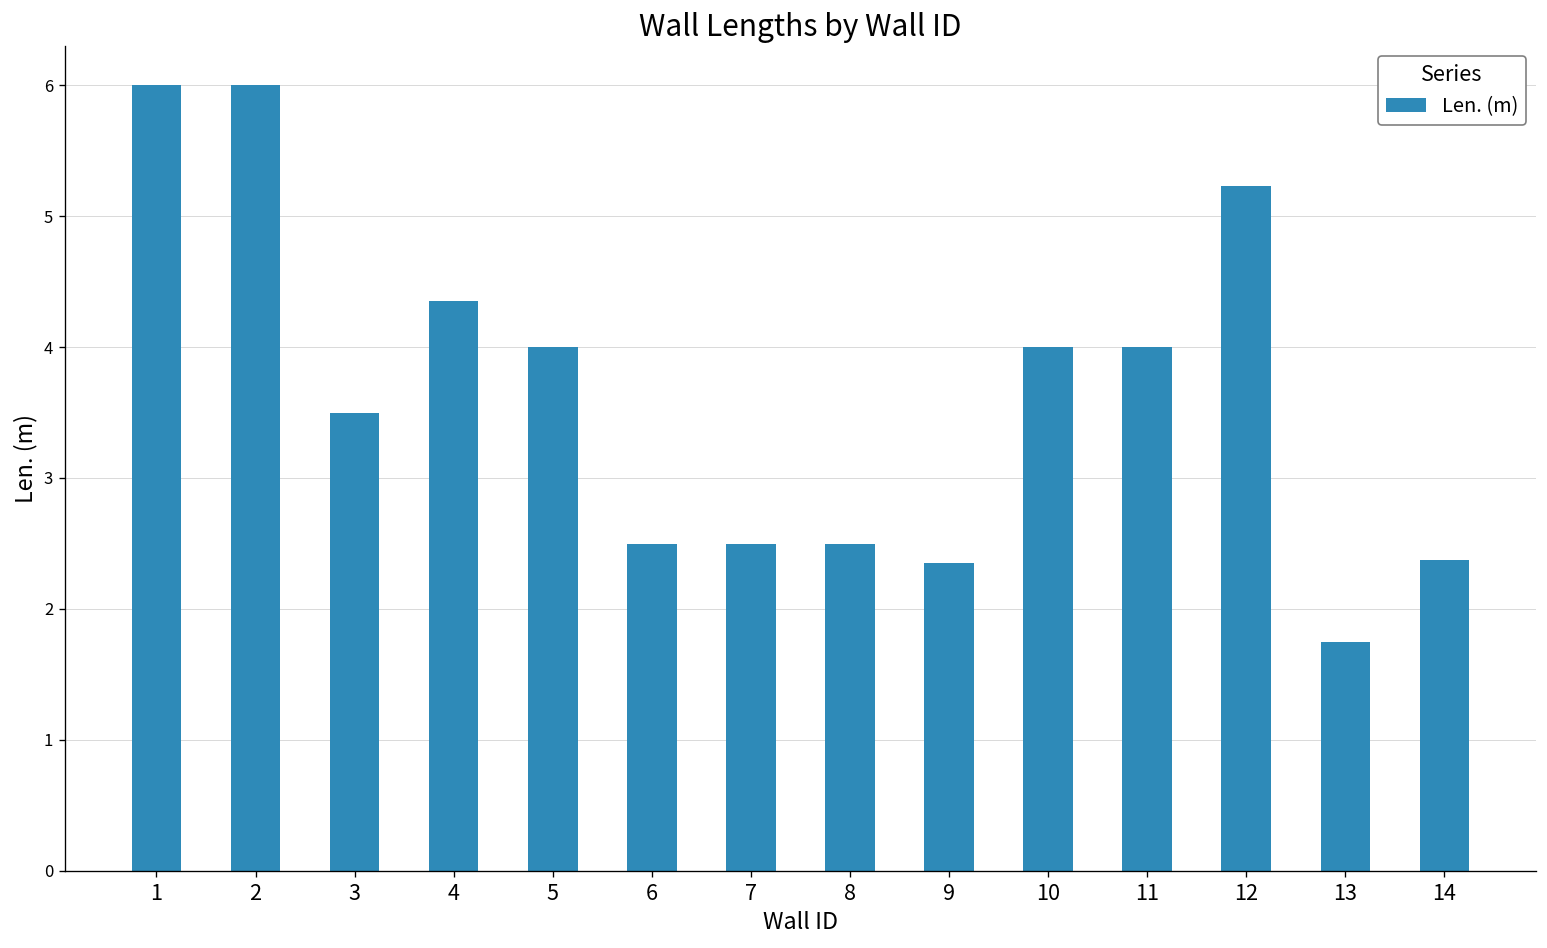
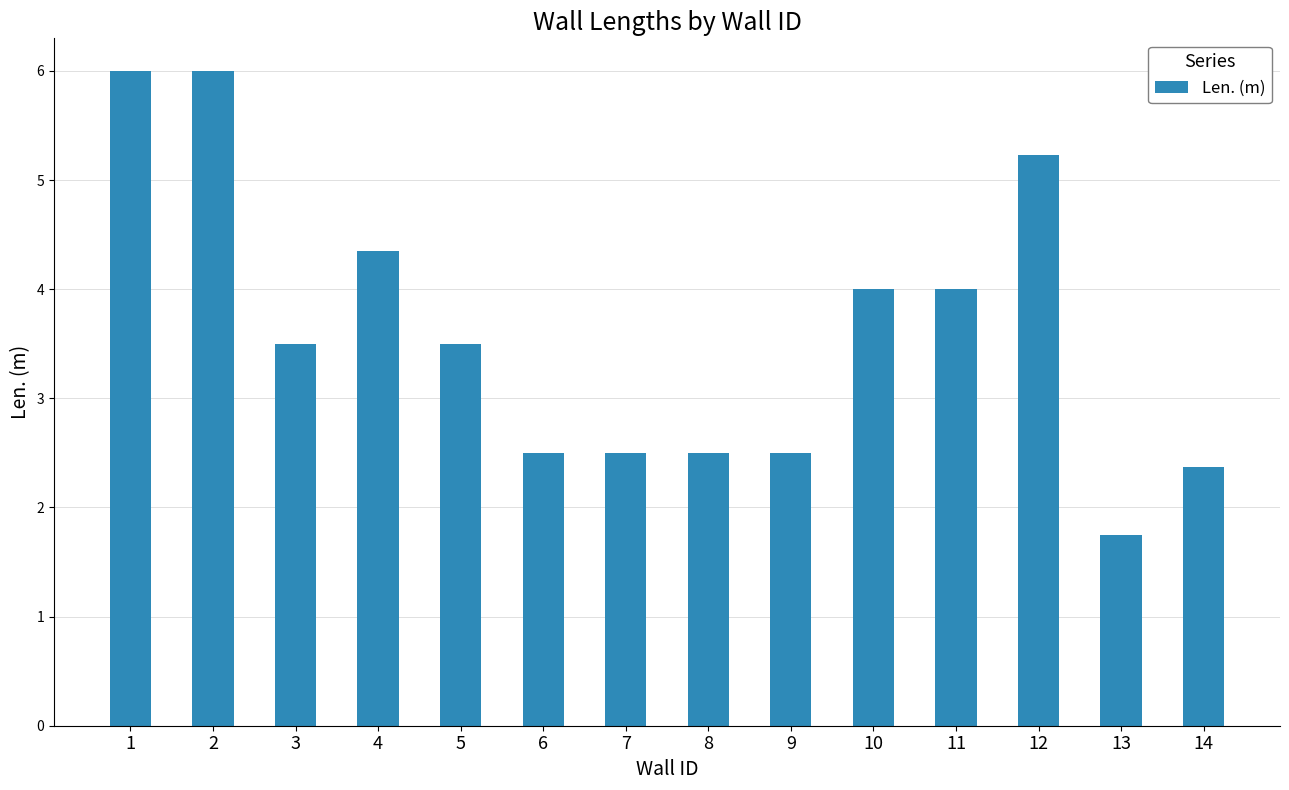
5: 4.00 -> 3.50
9: 2.35 -> 2.50
